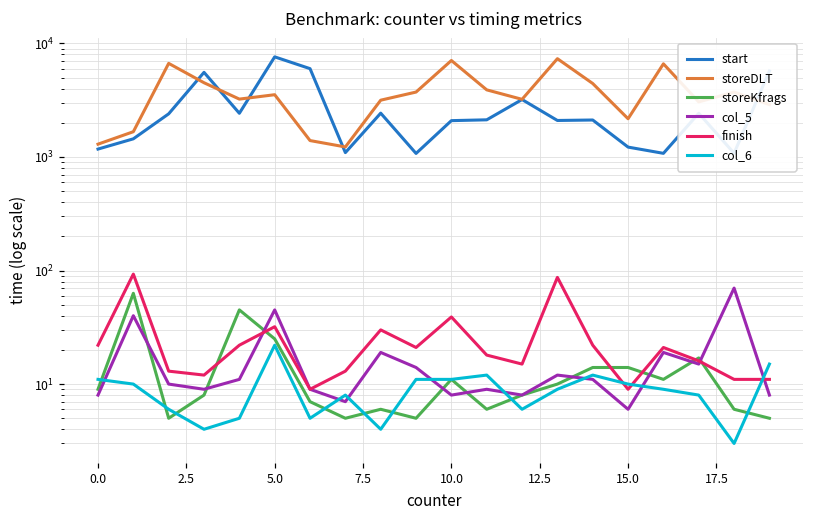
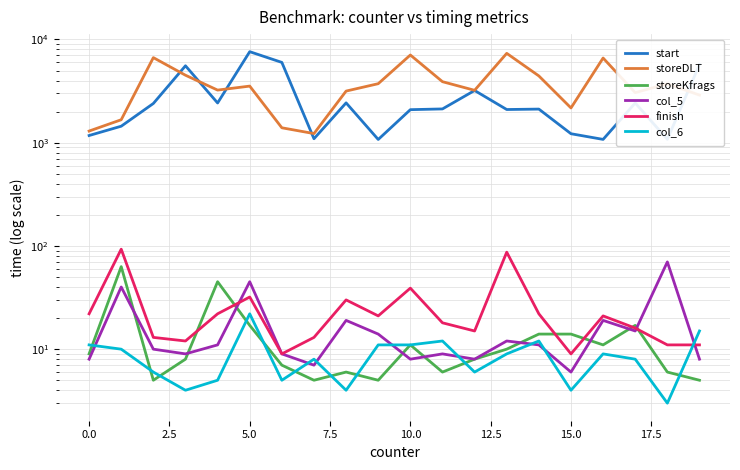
storeKfrags, 5.0: 25 -> 17
col_6, 15.0: 10 -> 4
